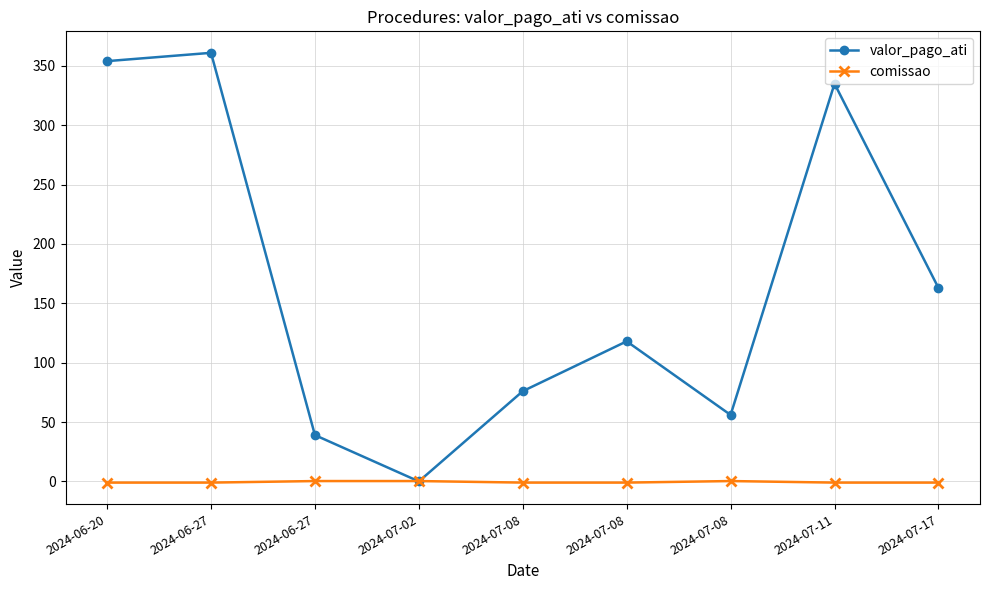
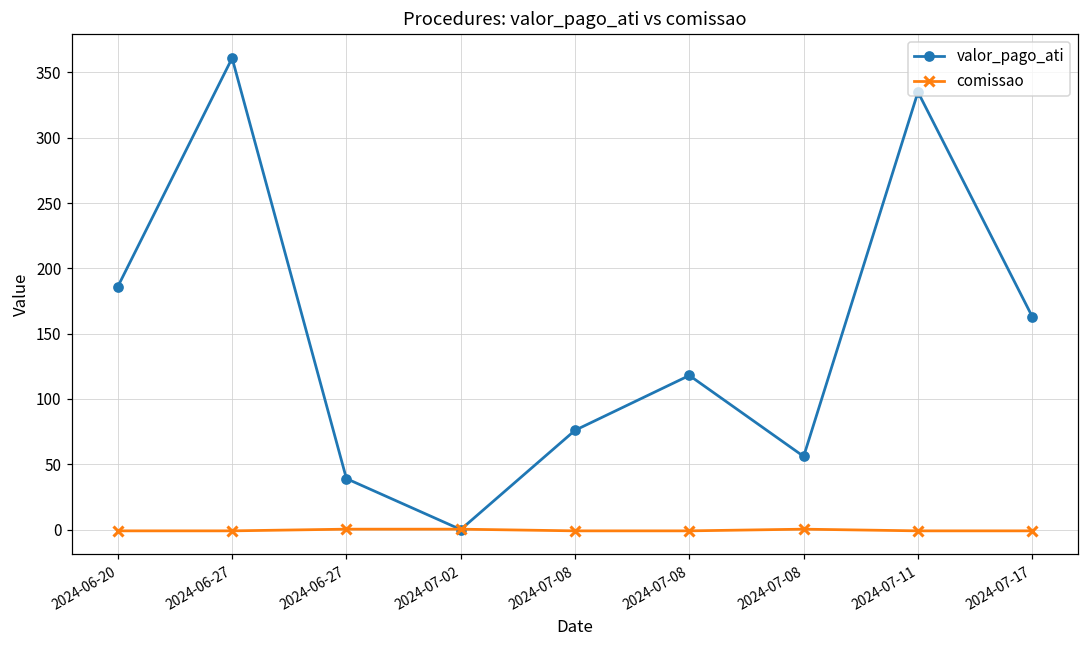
valor_pago_ati, 2024-06-20: 354 -> 186
